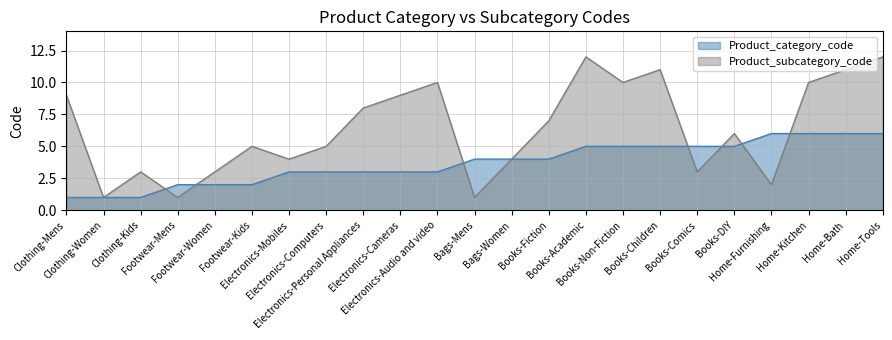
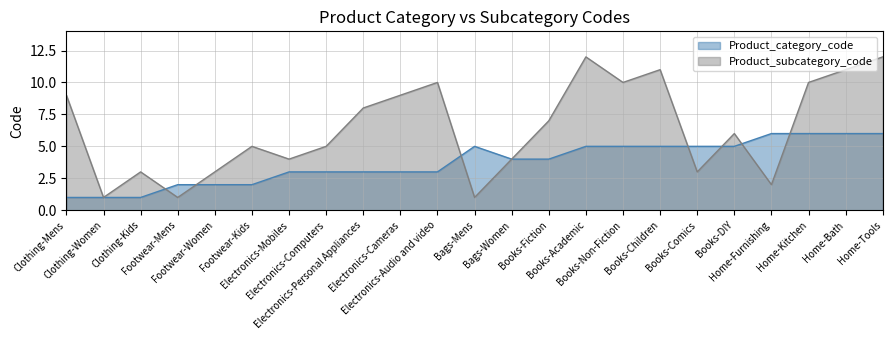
Product_category_code, Bags-Mens: 4 -> 5
